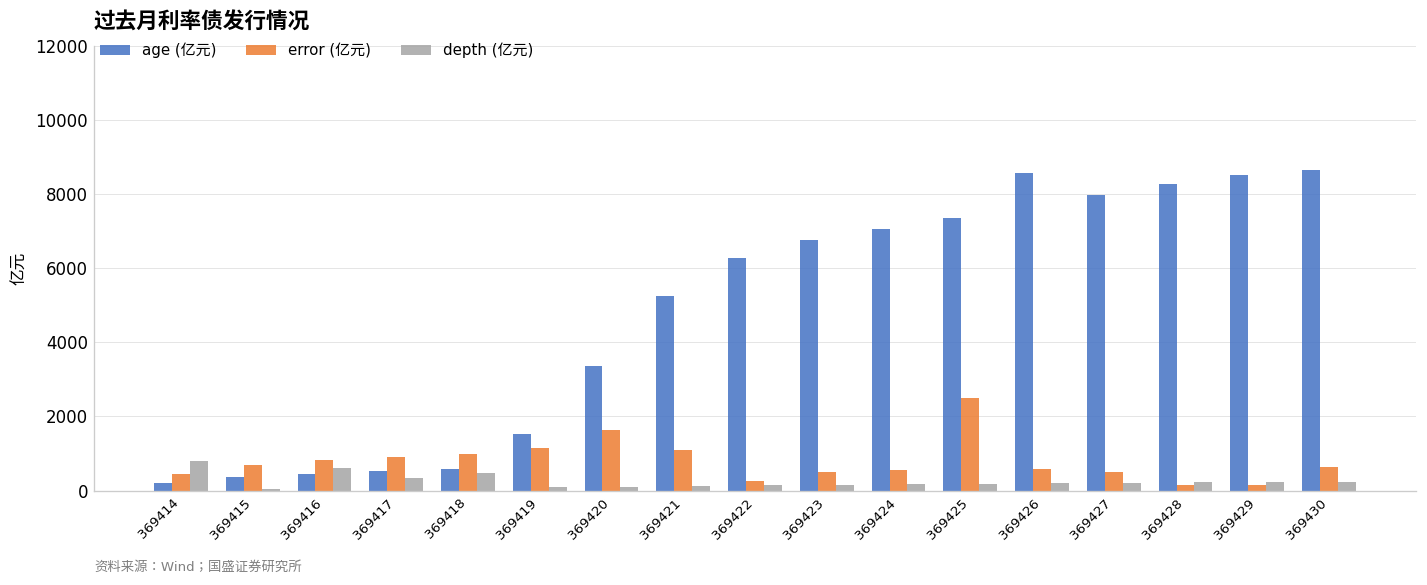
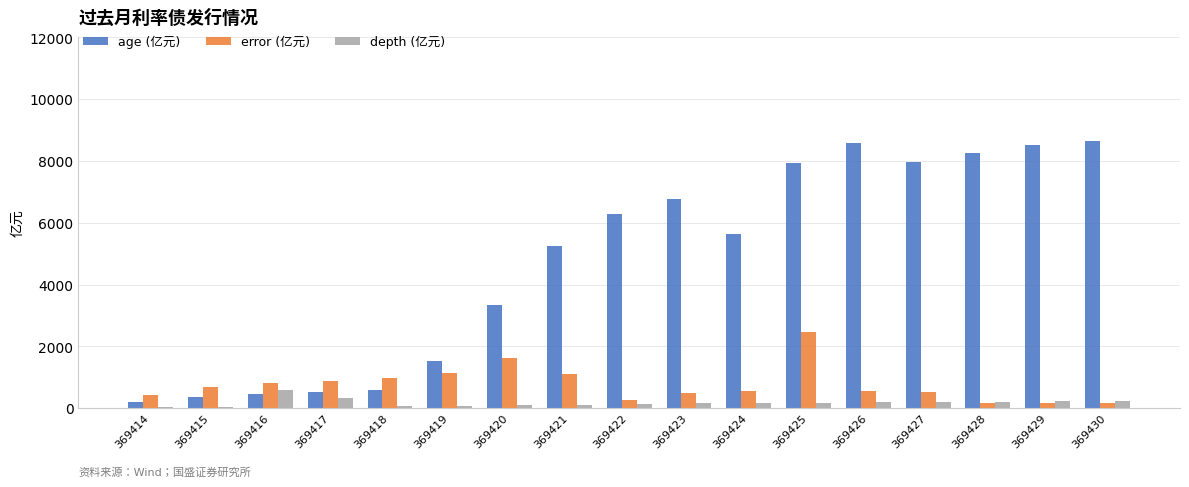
depth (亿元), 369414: 800 -> 0
depth (亿元), 369418: 500 -> 100
age (亿元), 369424: 7000 -> 5700
age (亿元), 369425: 7300 -> 7900
error (亿元), 369430: 600 -> 200
